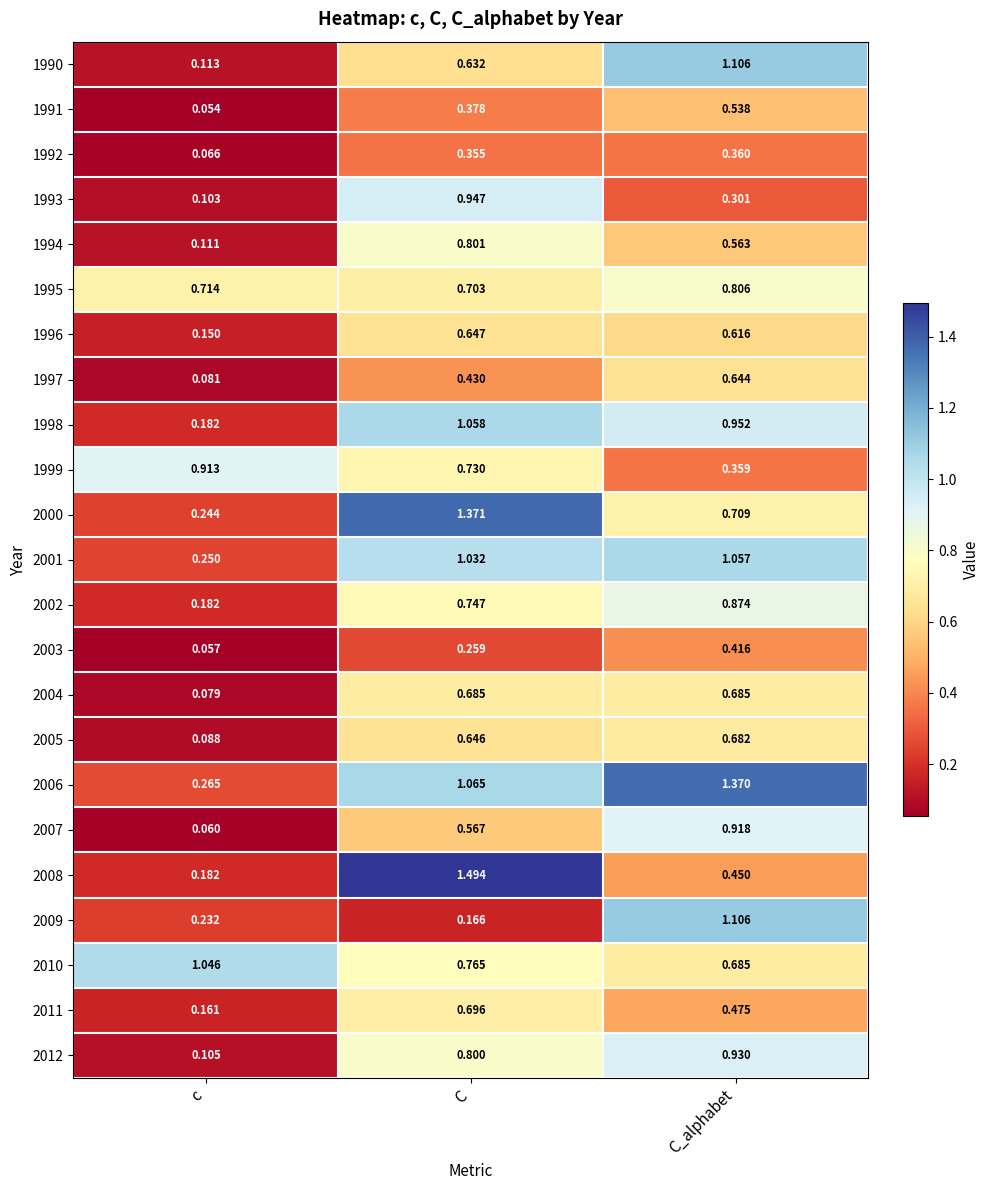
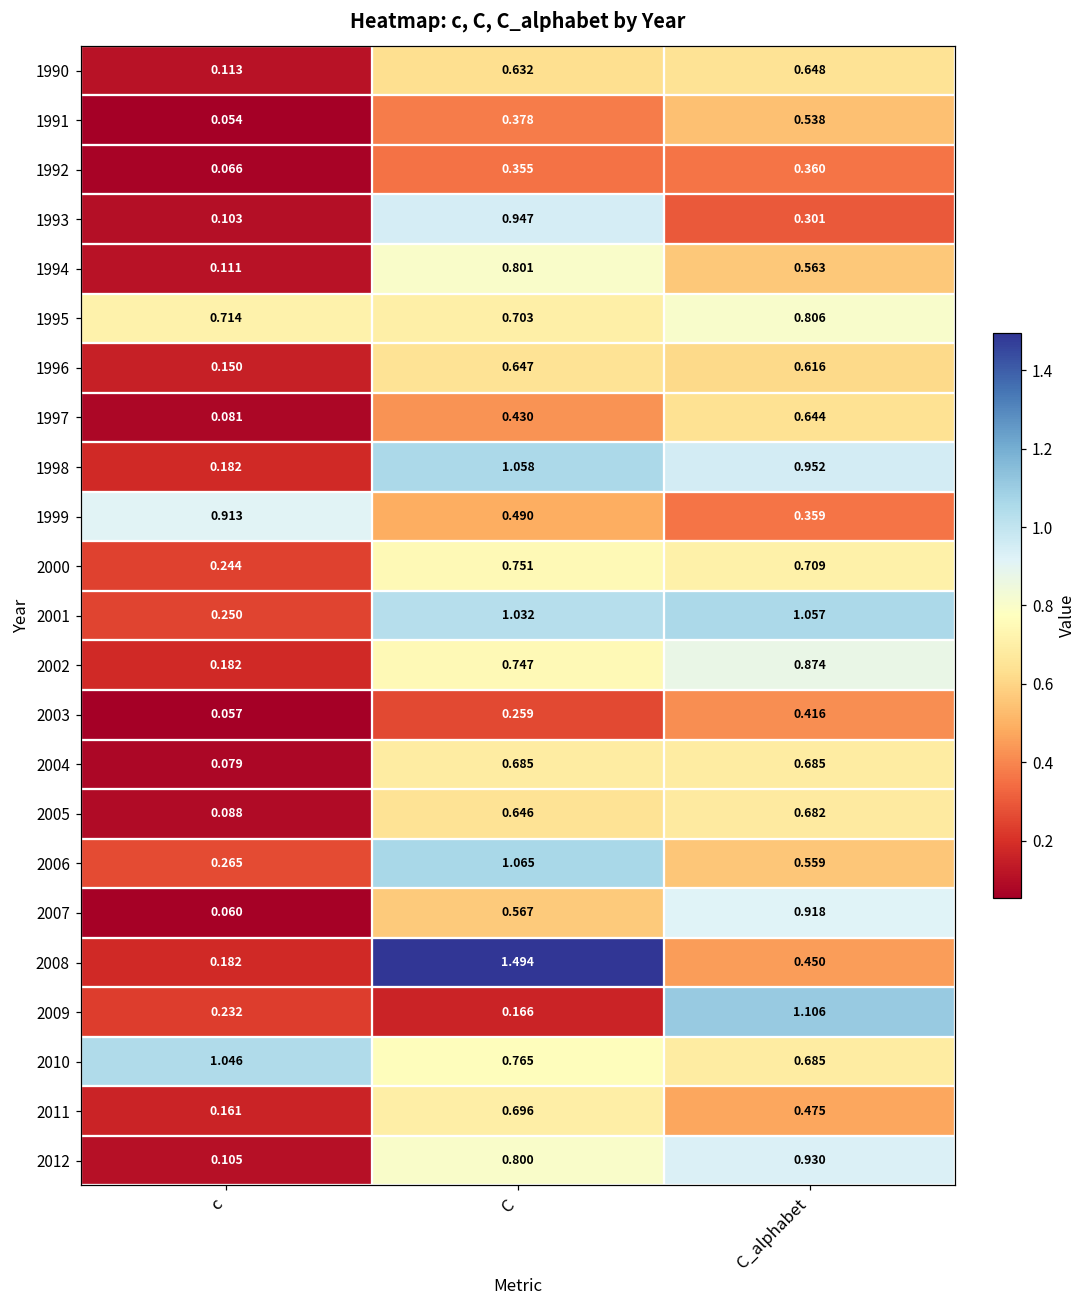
1990, C_alphabet: 1.106 -> 0.648
1999, C: 0.730 -> 0.490
2000, C: 1.371 -> 0.751
2006, C_alphabet: 1.370 -> 0.559
